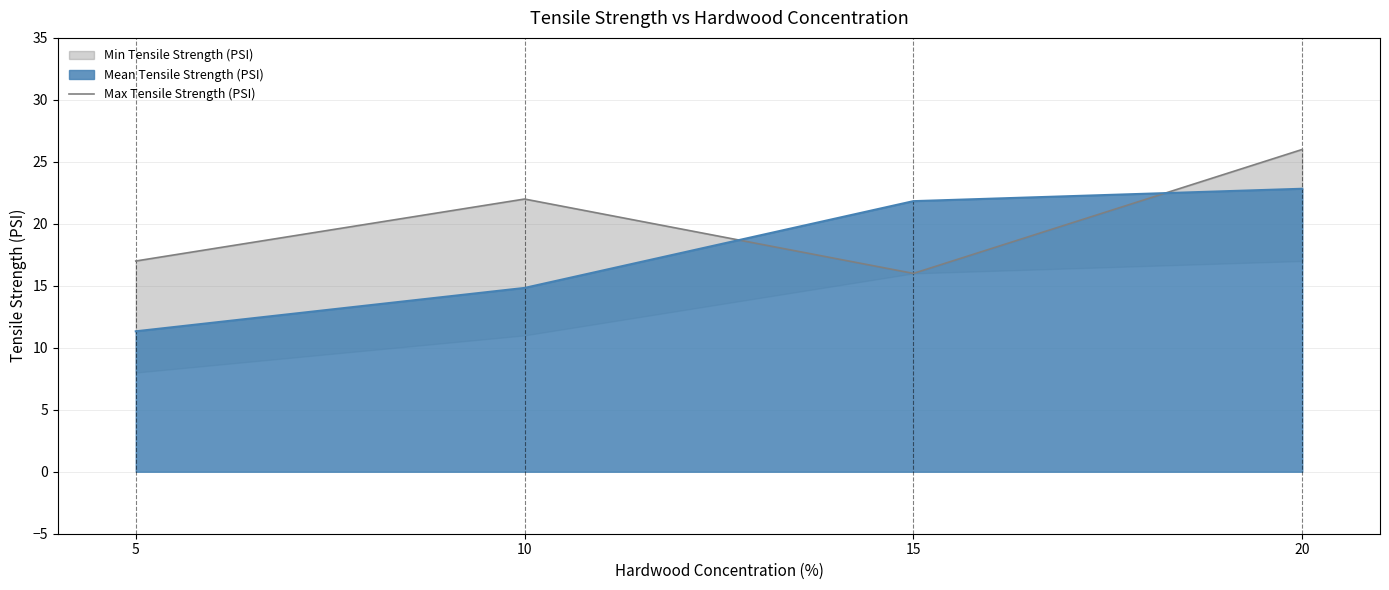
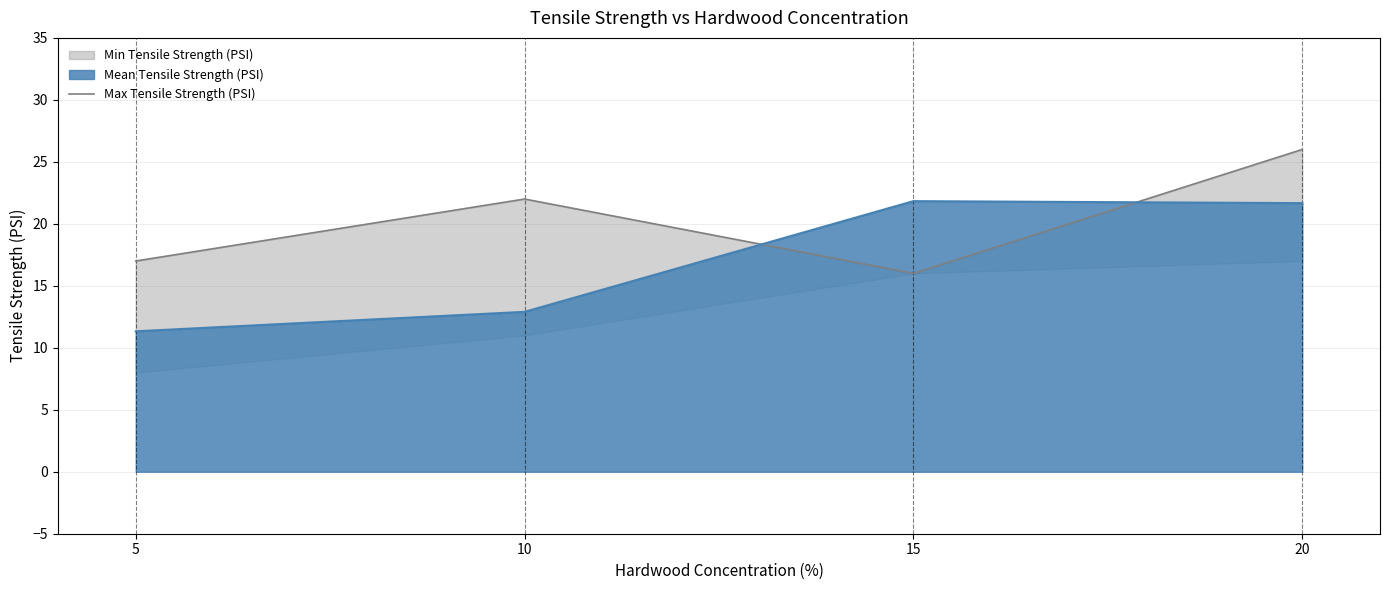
Mean Tensile Strength (PSI), 10: 14.8 -> 12.9
Mean Tensile Strength (PSI), 20: 22.8 -> 21.7
